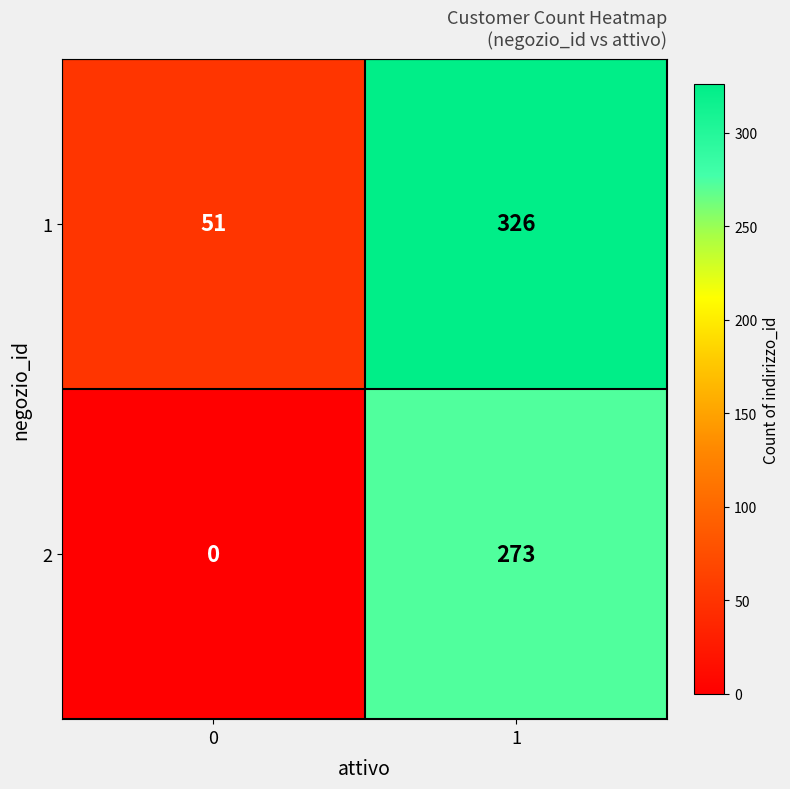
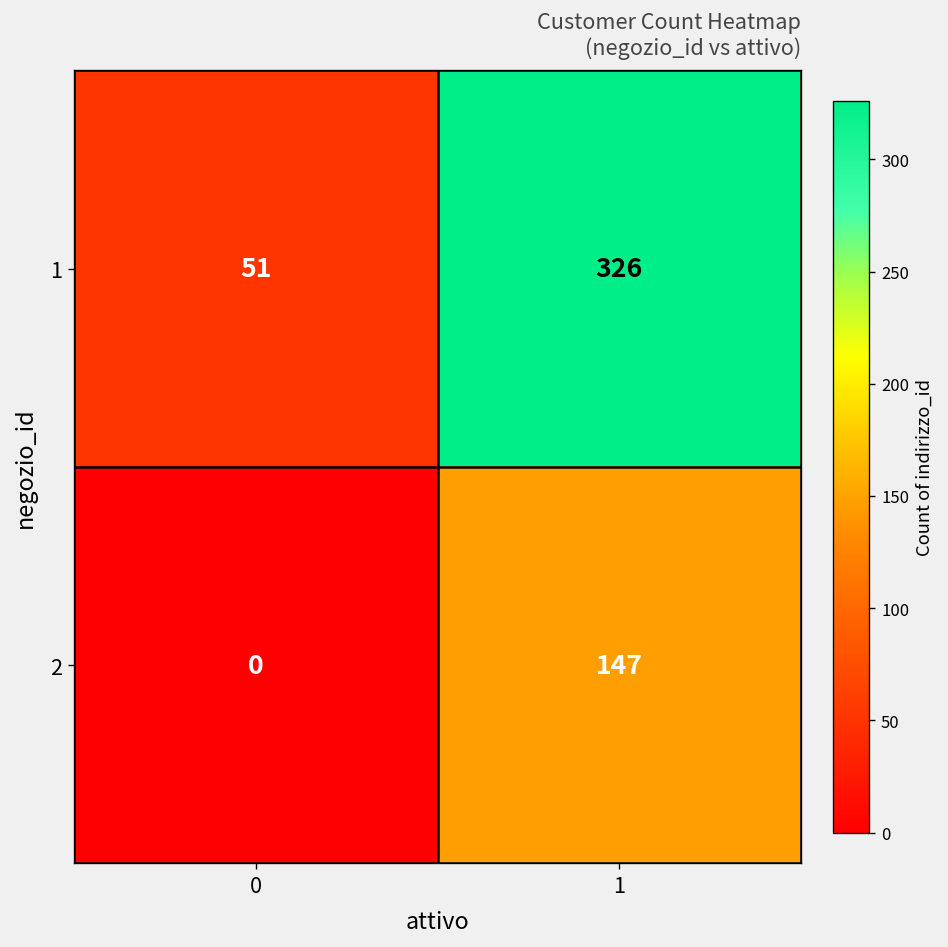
2, 1: 273 -> 147
